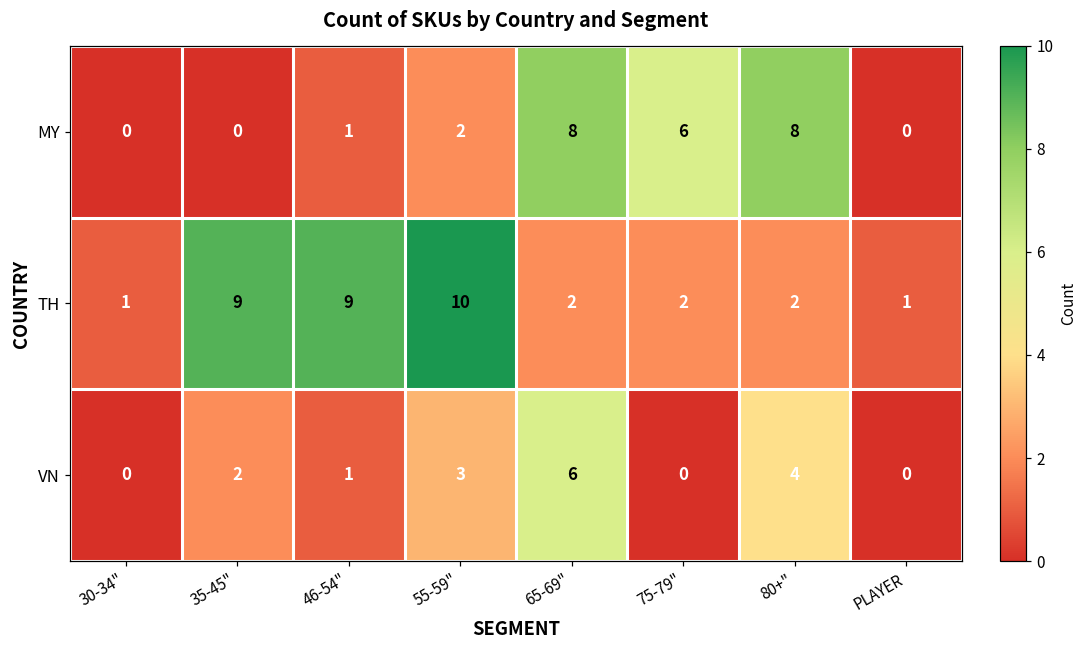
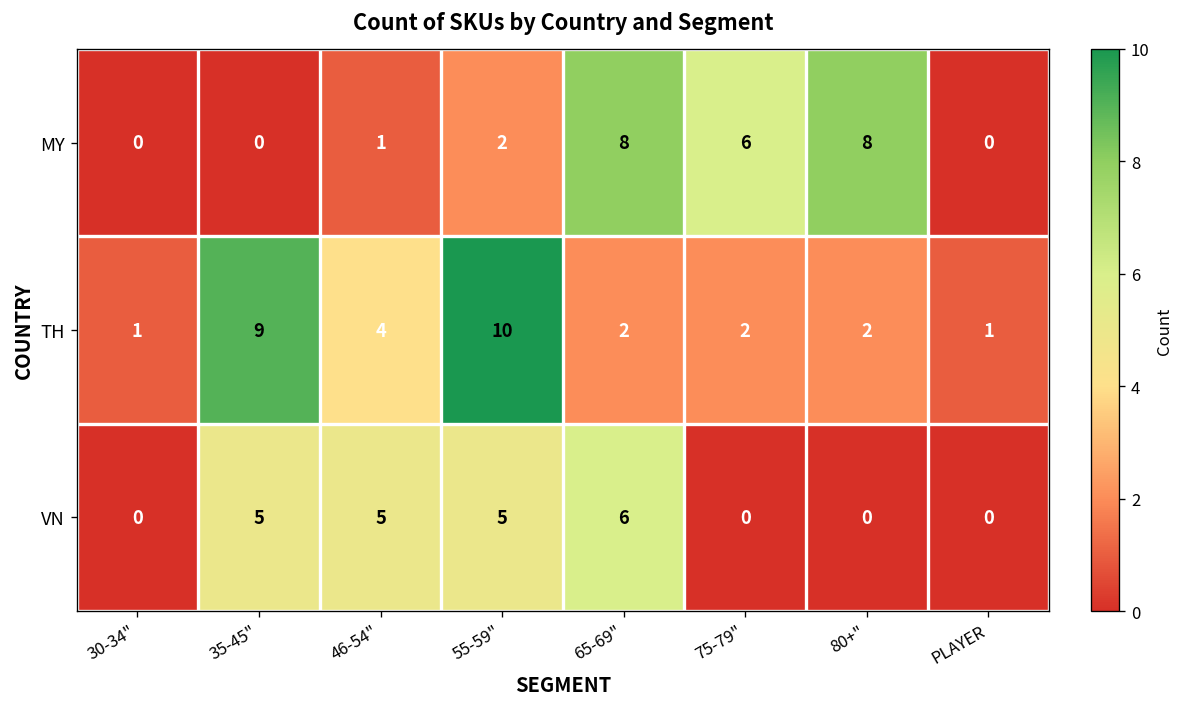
TH, 46-54": 9 -> 4
VN, 35-45": 2 -> 5
VN, 46-54": 1 -> 5
VN, 55-59": 3 -> 5
VN, 80+": 4 -> 0
